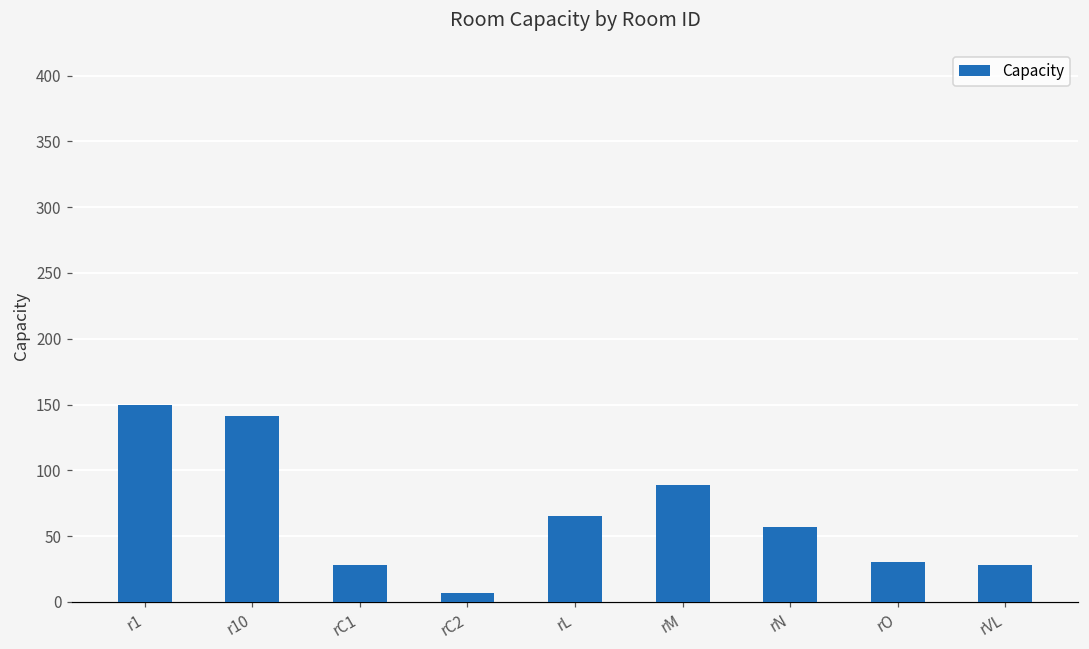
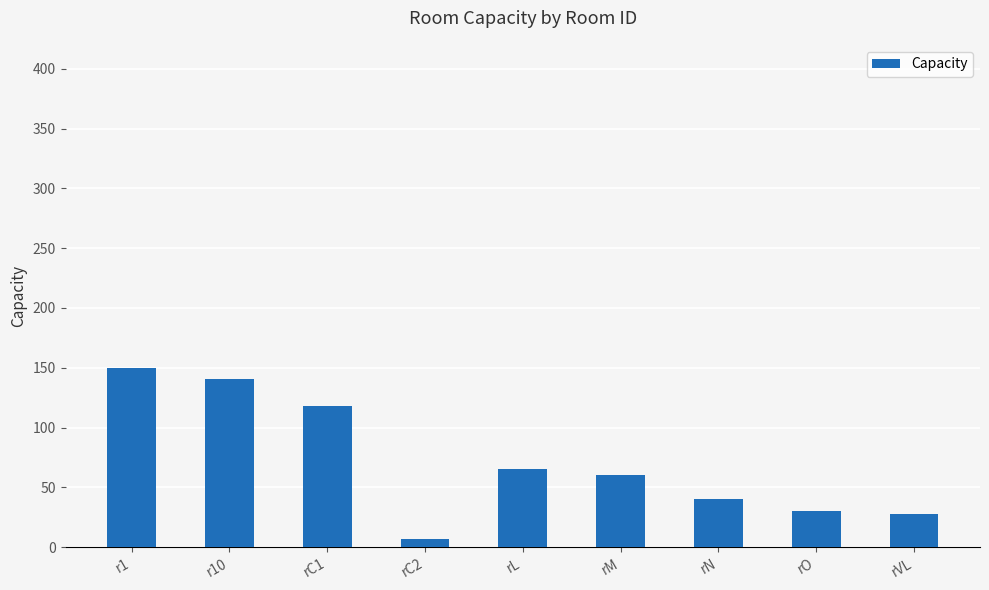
rC1: 28 -> 118
rM: 89 -> 60
rN: 57 -> 40
